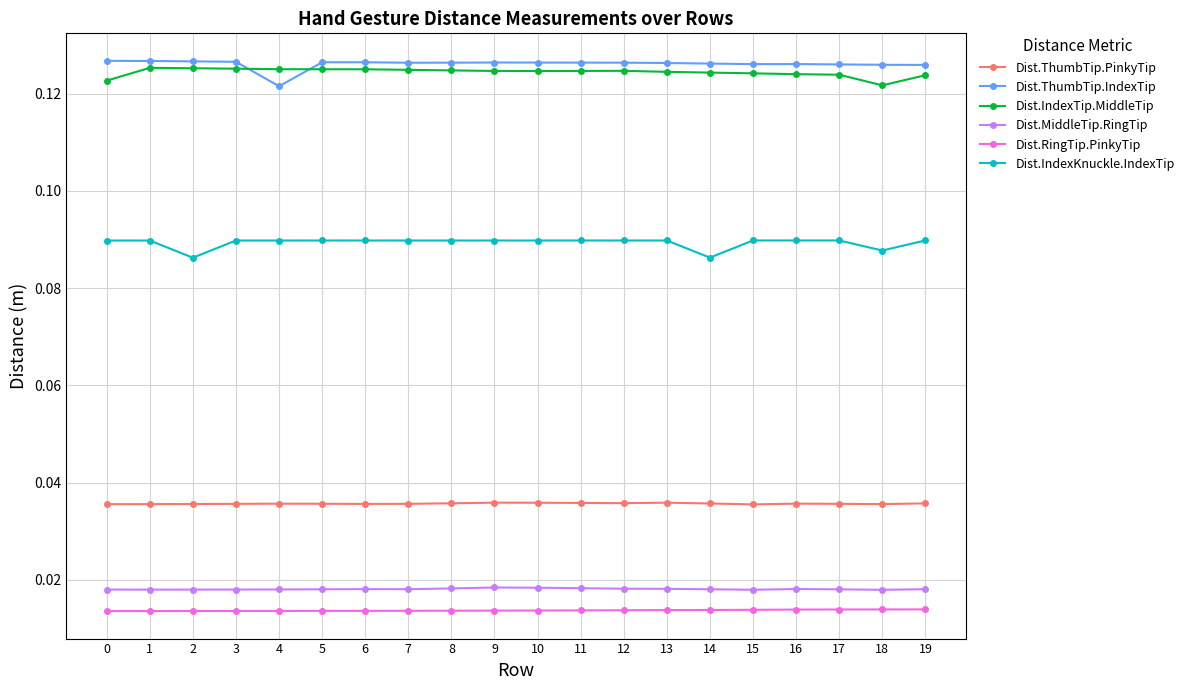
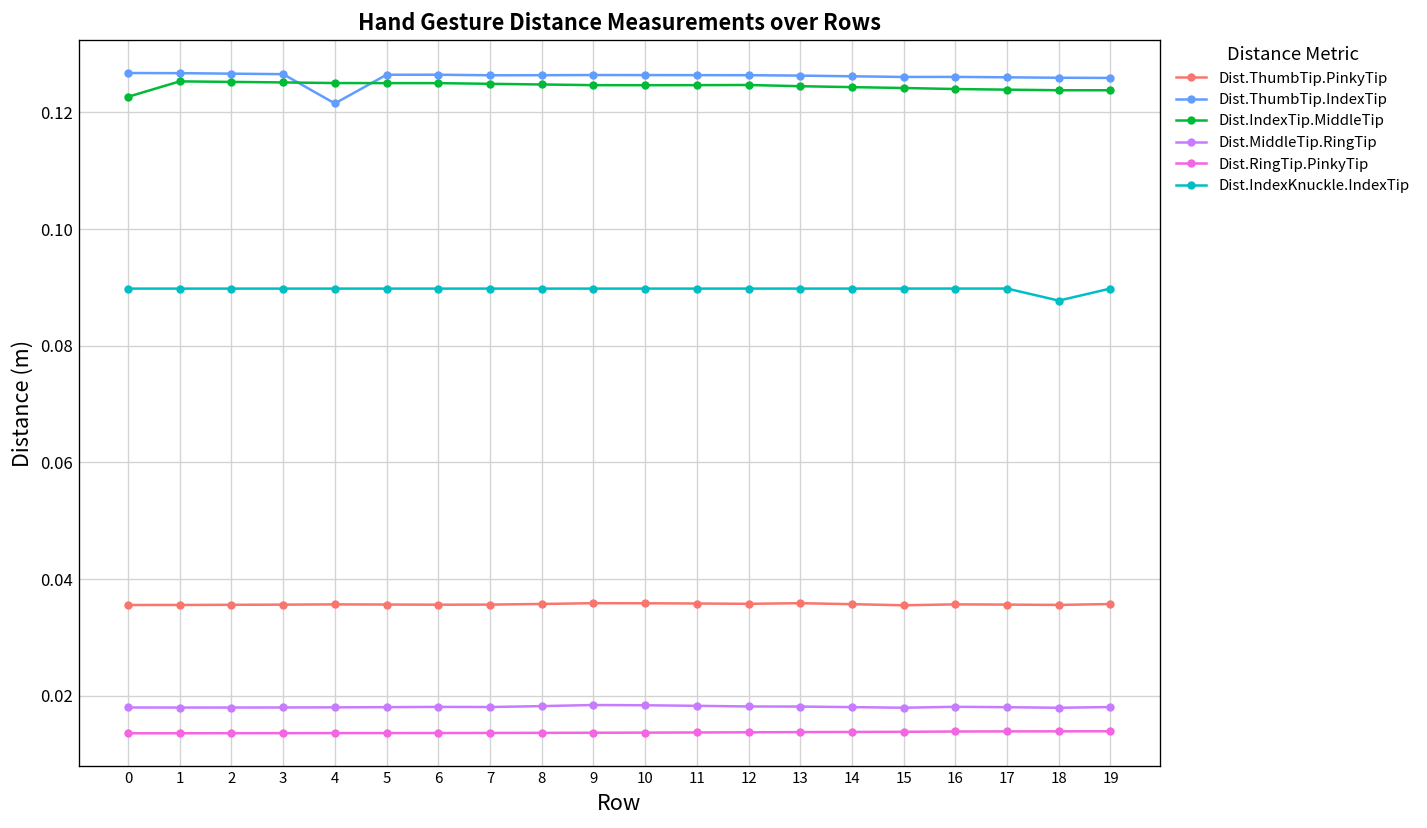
Dist.IndexKnuckle.IndexTip, 2: 0.086 -> 0.090
Dist.IndexKnuckle.IndexTip, 14: 0.086 -> 0.090
Dist.IndexTip.MiddleTip, 18: 0.122 -> 0.124
